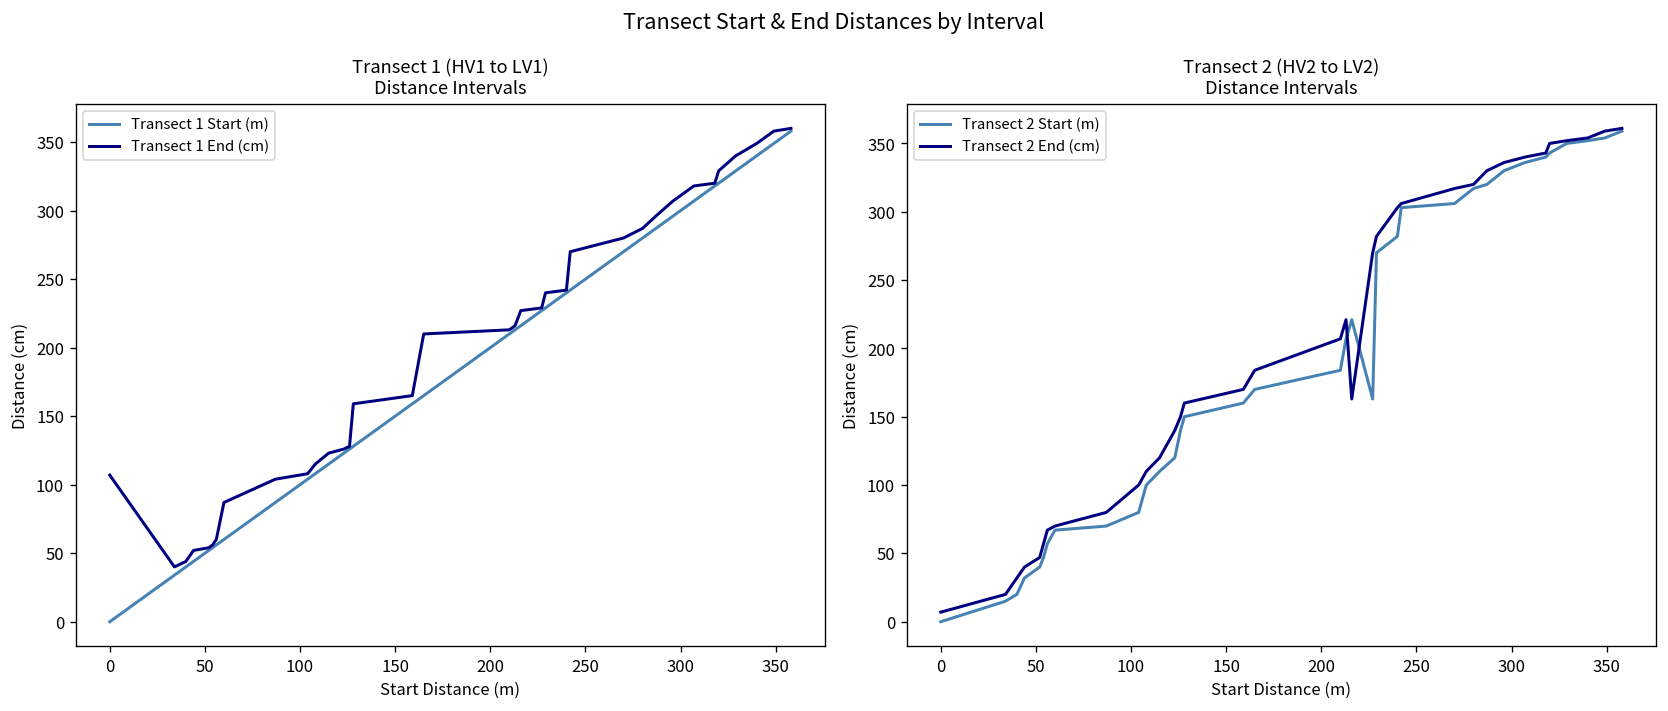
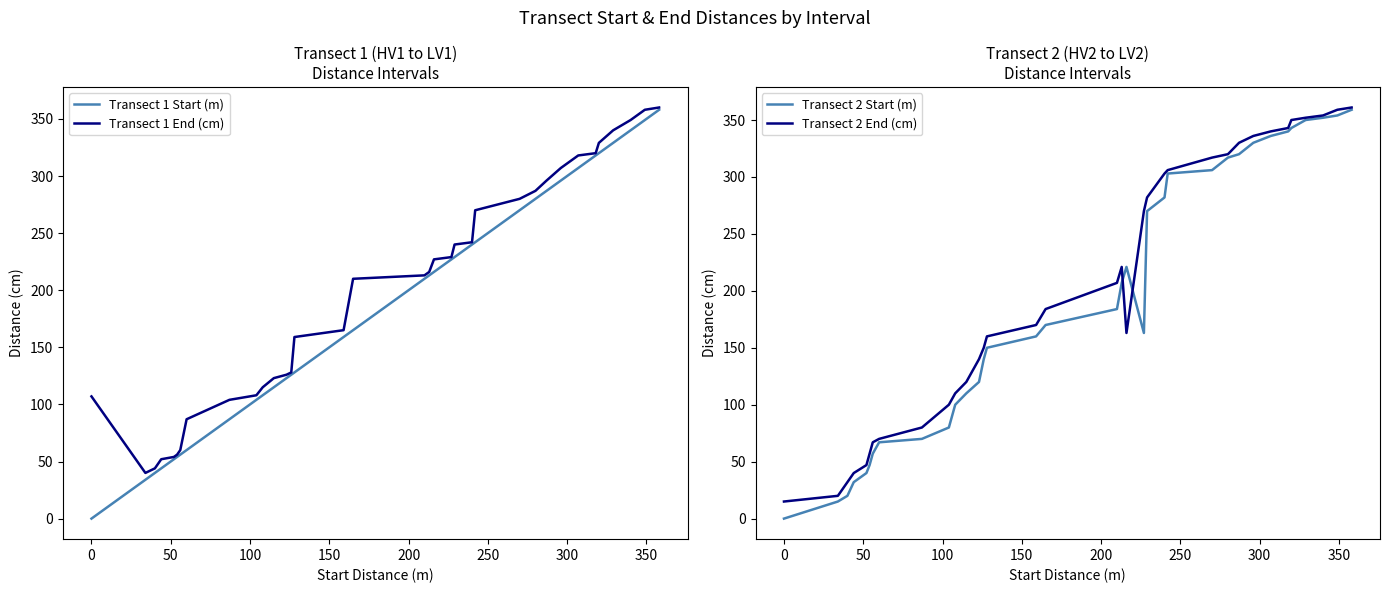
Transect 2 (HV2 to LV2) Distance Intervals, Transect 2 End (cm), 0: 7 -> 15
